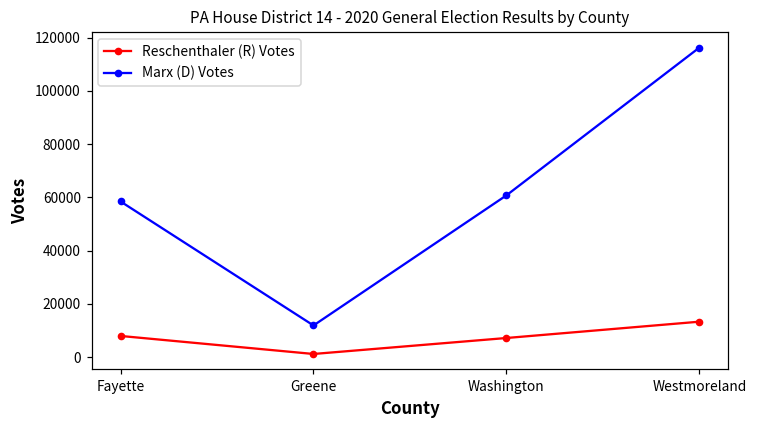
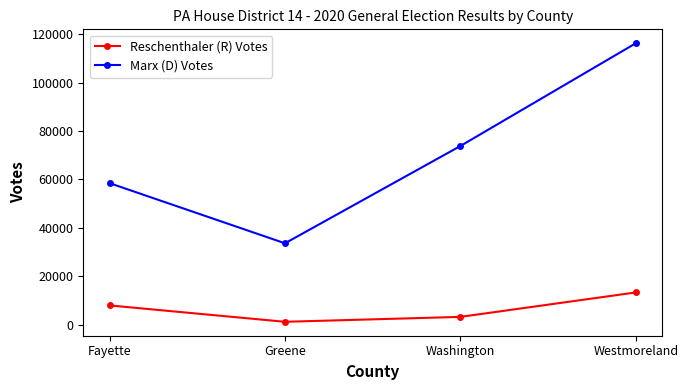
Marx (D) Votes, Greene: 12000 -> 34000
Reschenthaler (R) Votes, Washington: 7000 -> 3000
Marx (D) Votes, Washington: 61000 -> 74000
